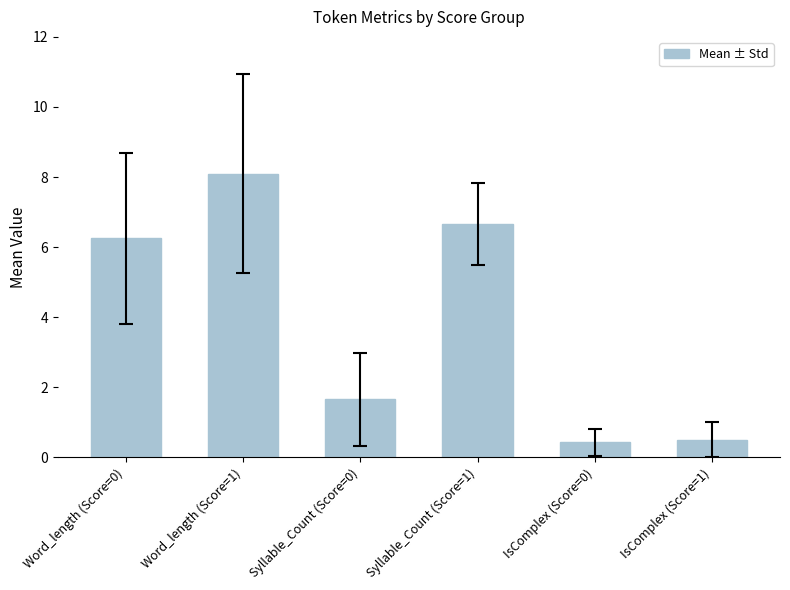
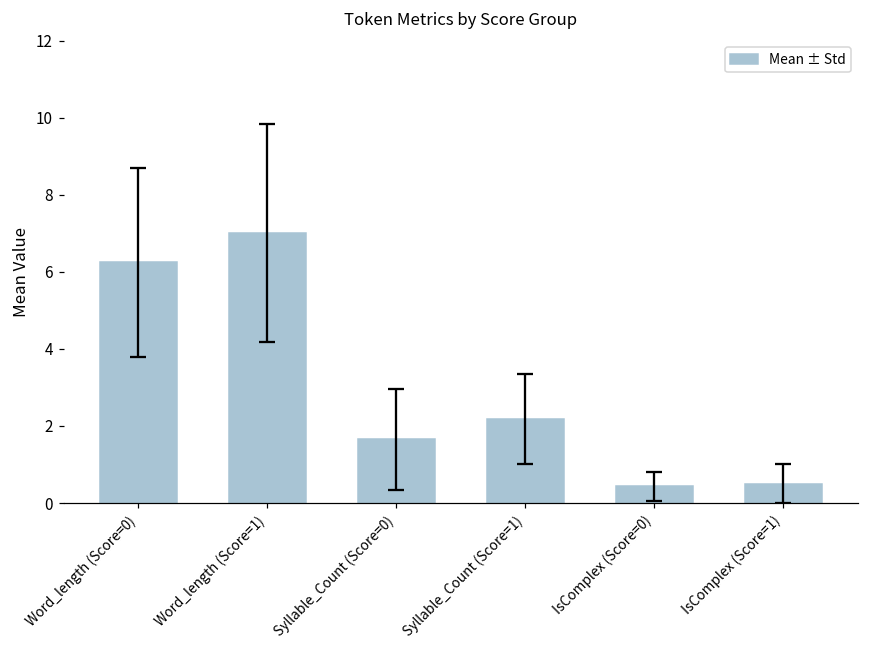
Mean ± Std, Word_length (Score=1): 8.1 -> 7.0
Mean ± Std, Syllable_Count (Score=1): 6.7 -> 2.2
